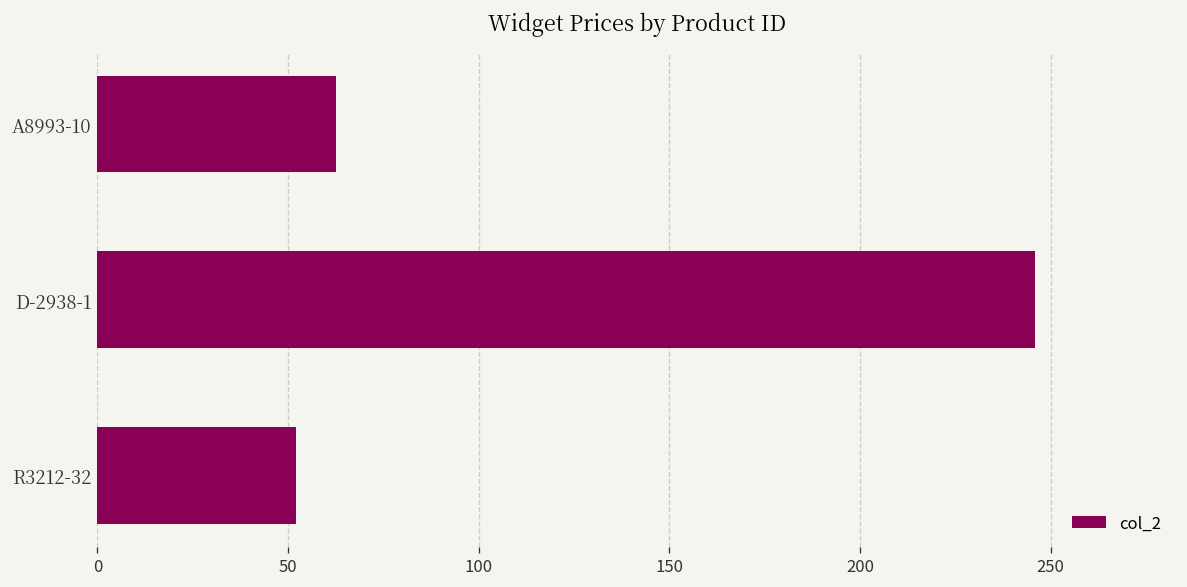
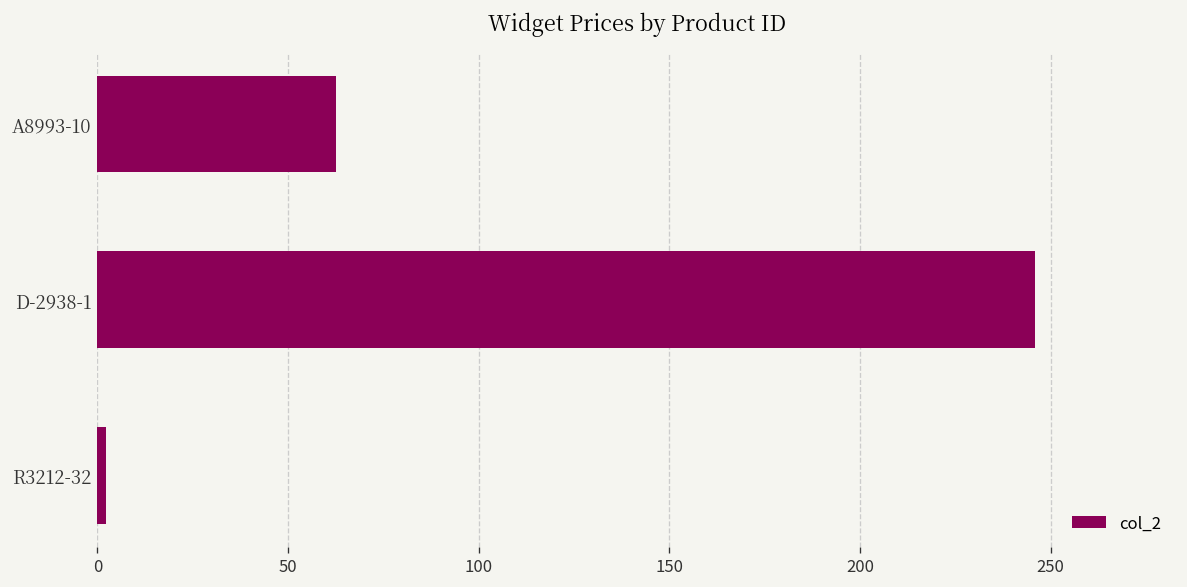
R3212-32: 52 -> 2
